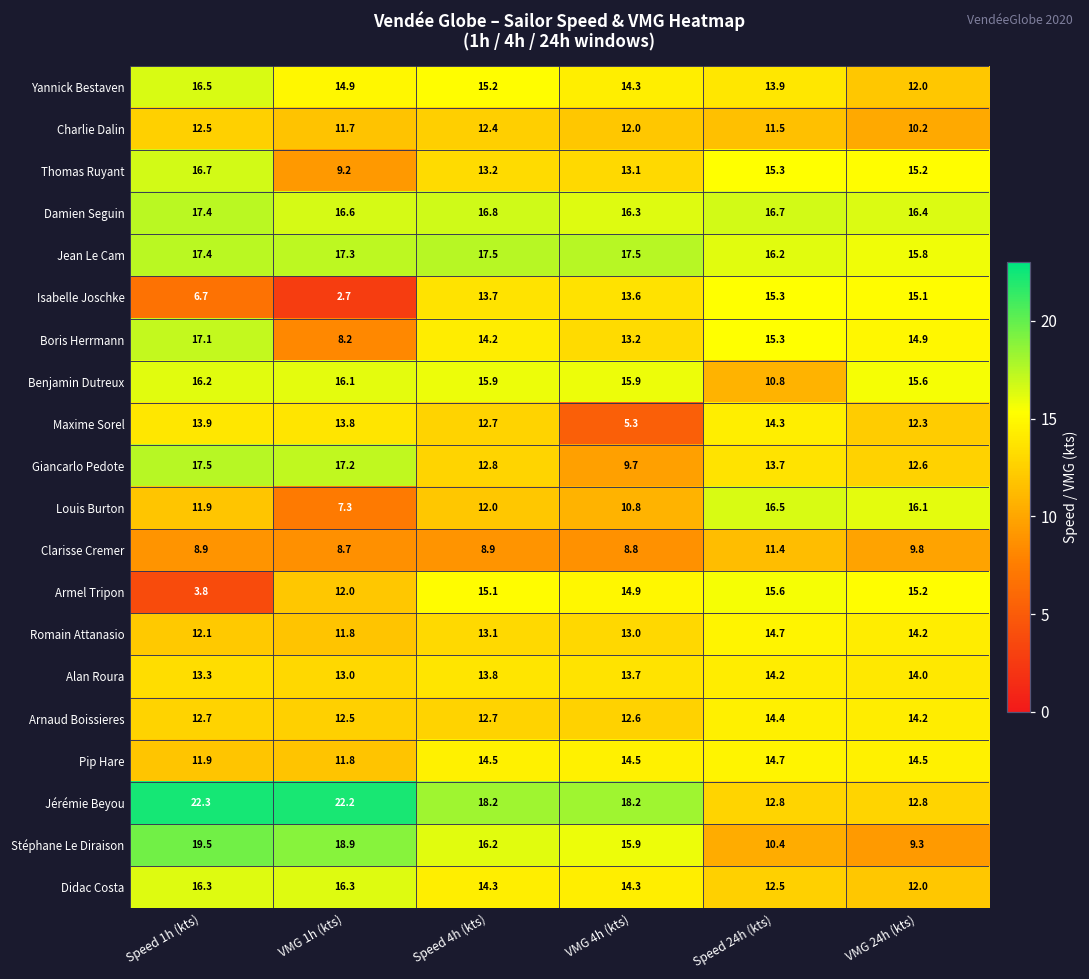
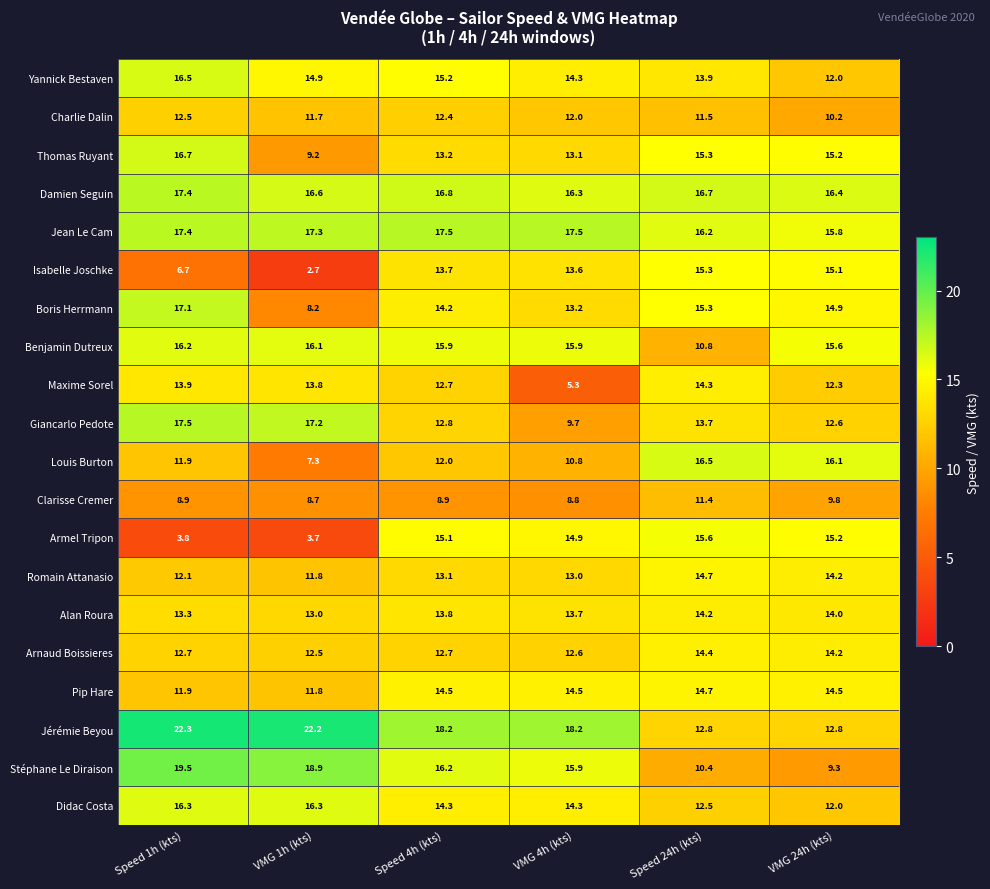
Armel Tripon, VMG 1h (kts): 12.0 -> 3.7
